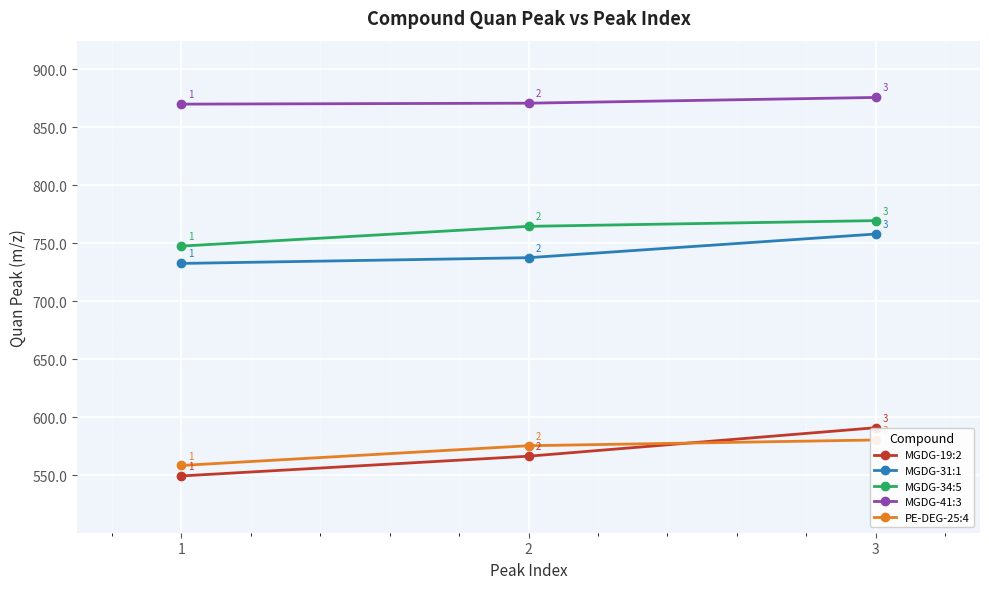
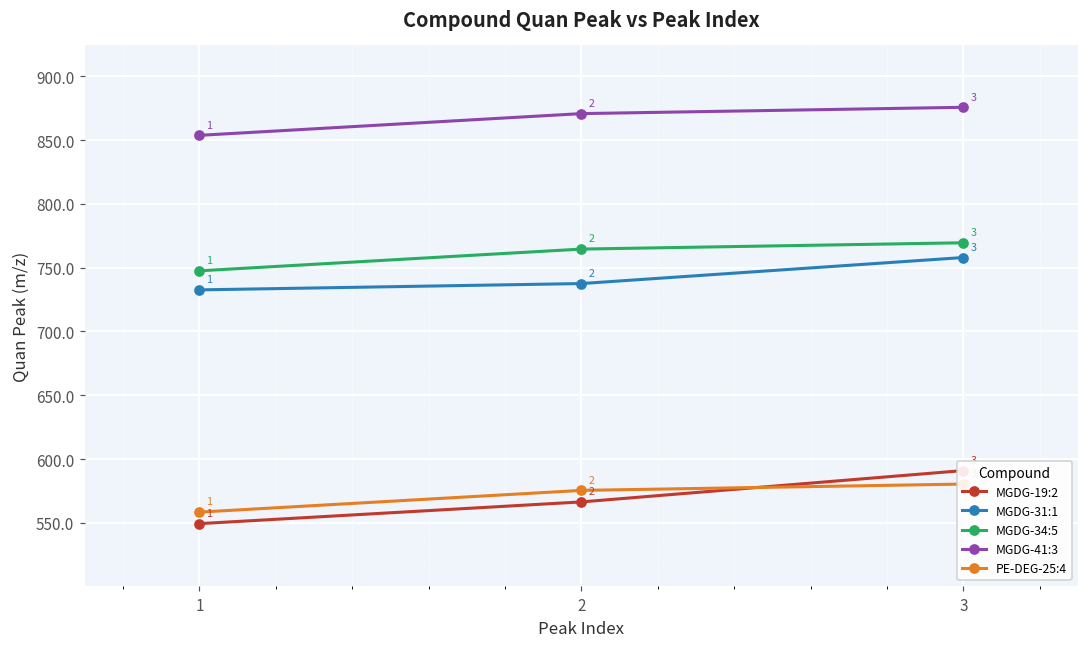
MGDG-41:3, 1: 870 -> 854
